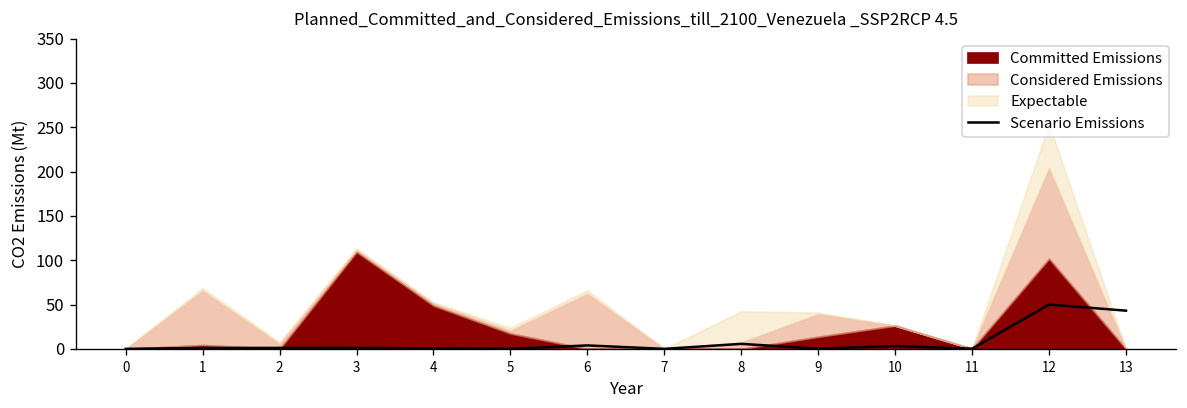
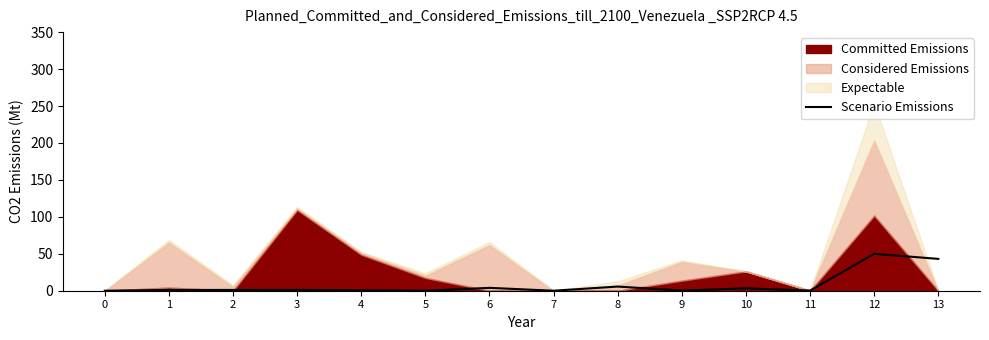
Expectable, 8: 40 -> 10
